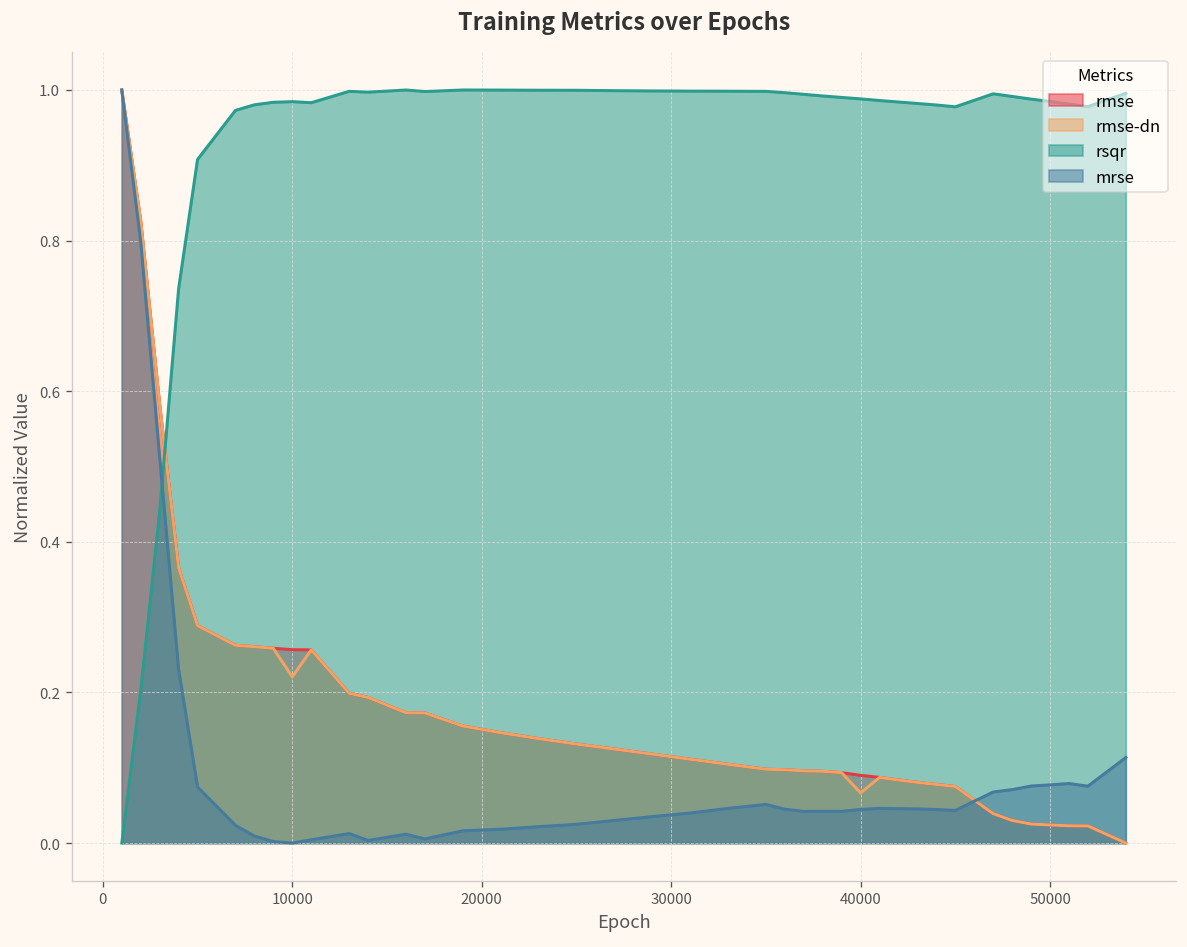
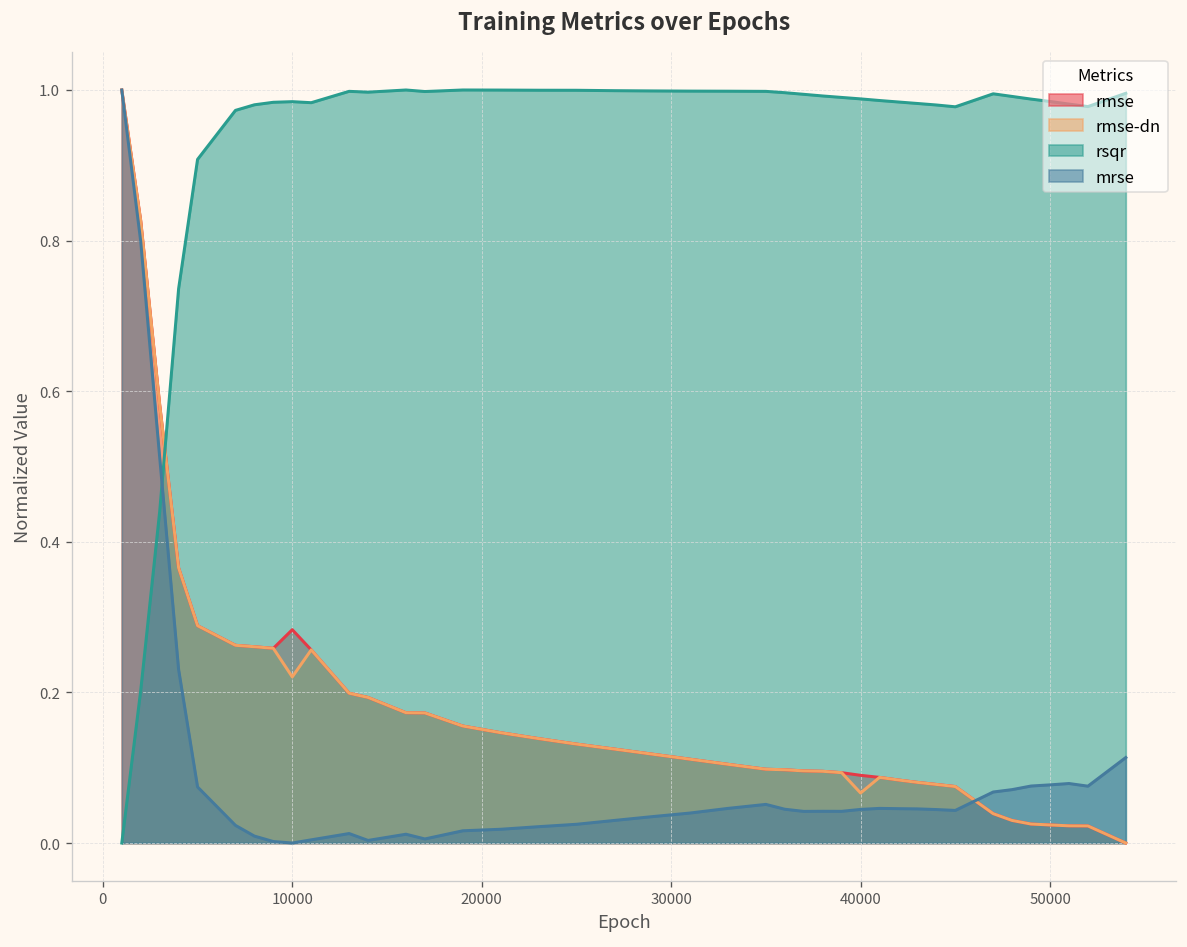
rmse, 10000: 0.26 -> 0.28
